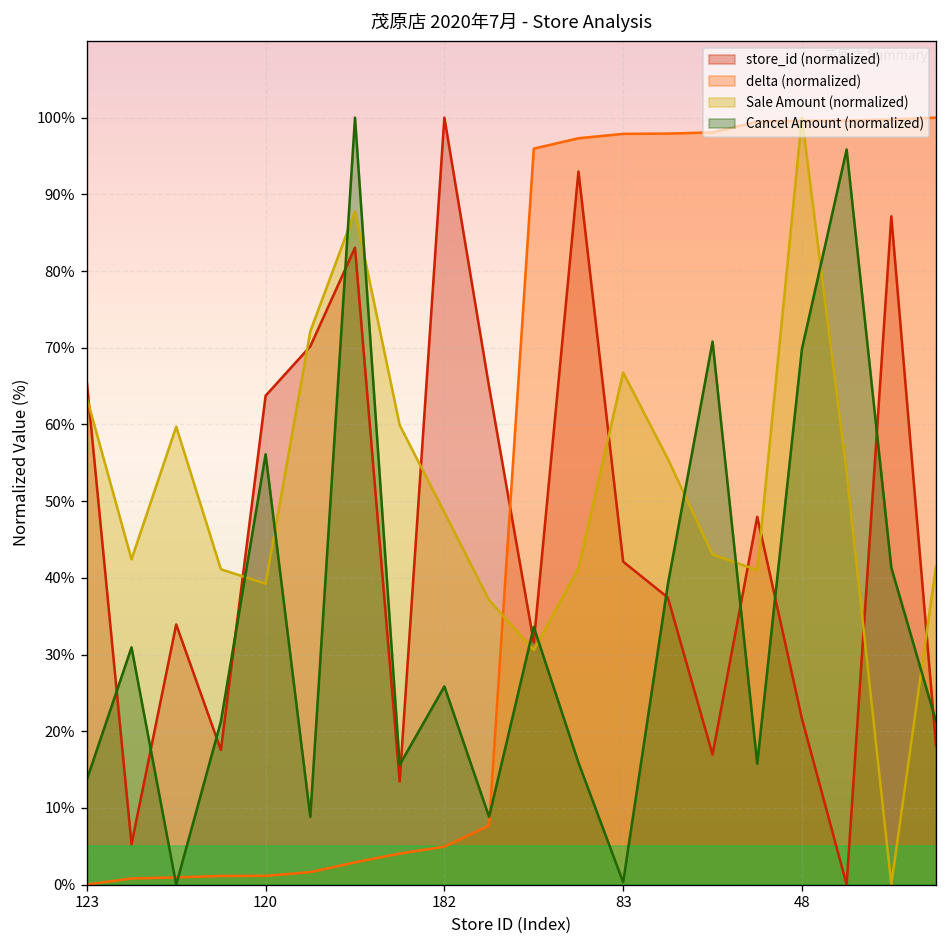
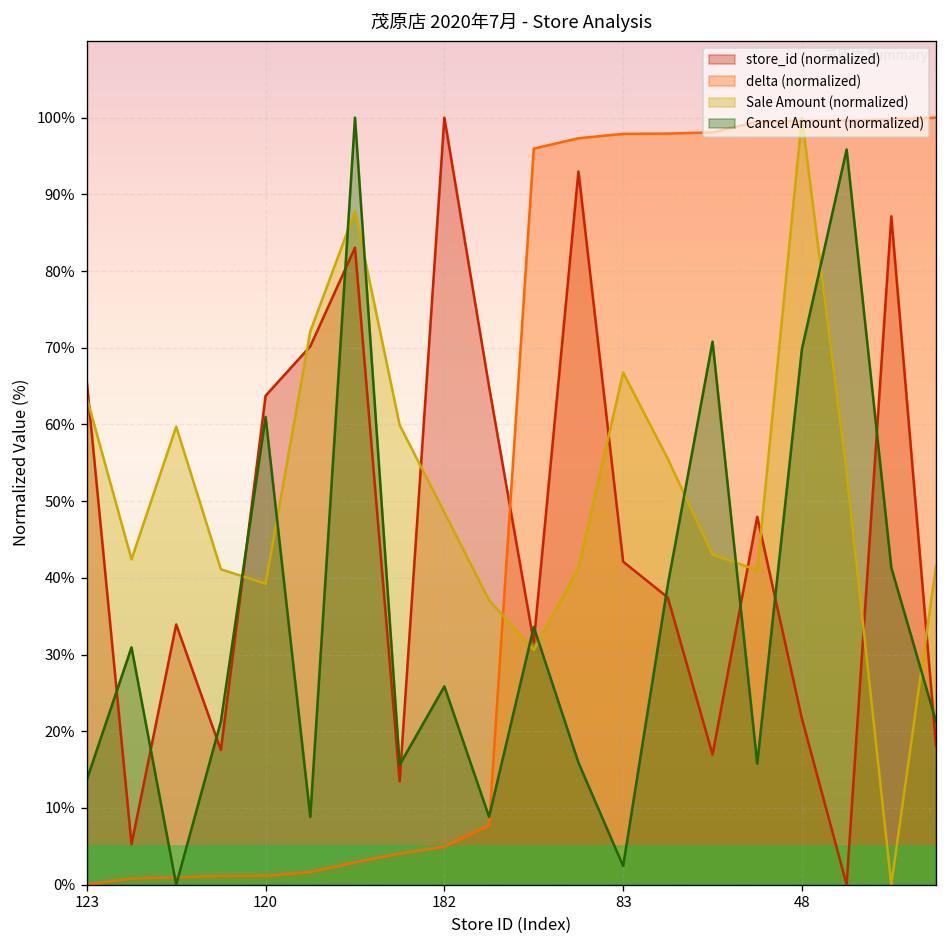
Cancel Amount (normalized), 120: 56% -> 61%
Cancel Amount (normalized), 83: 0% -> 2%
